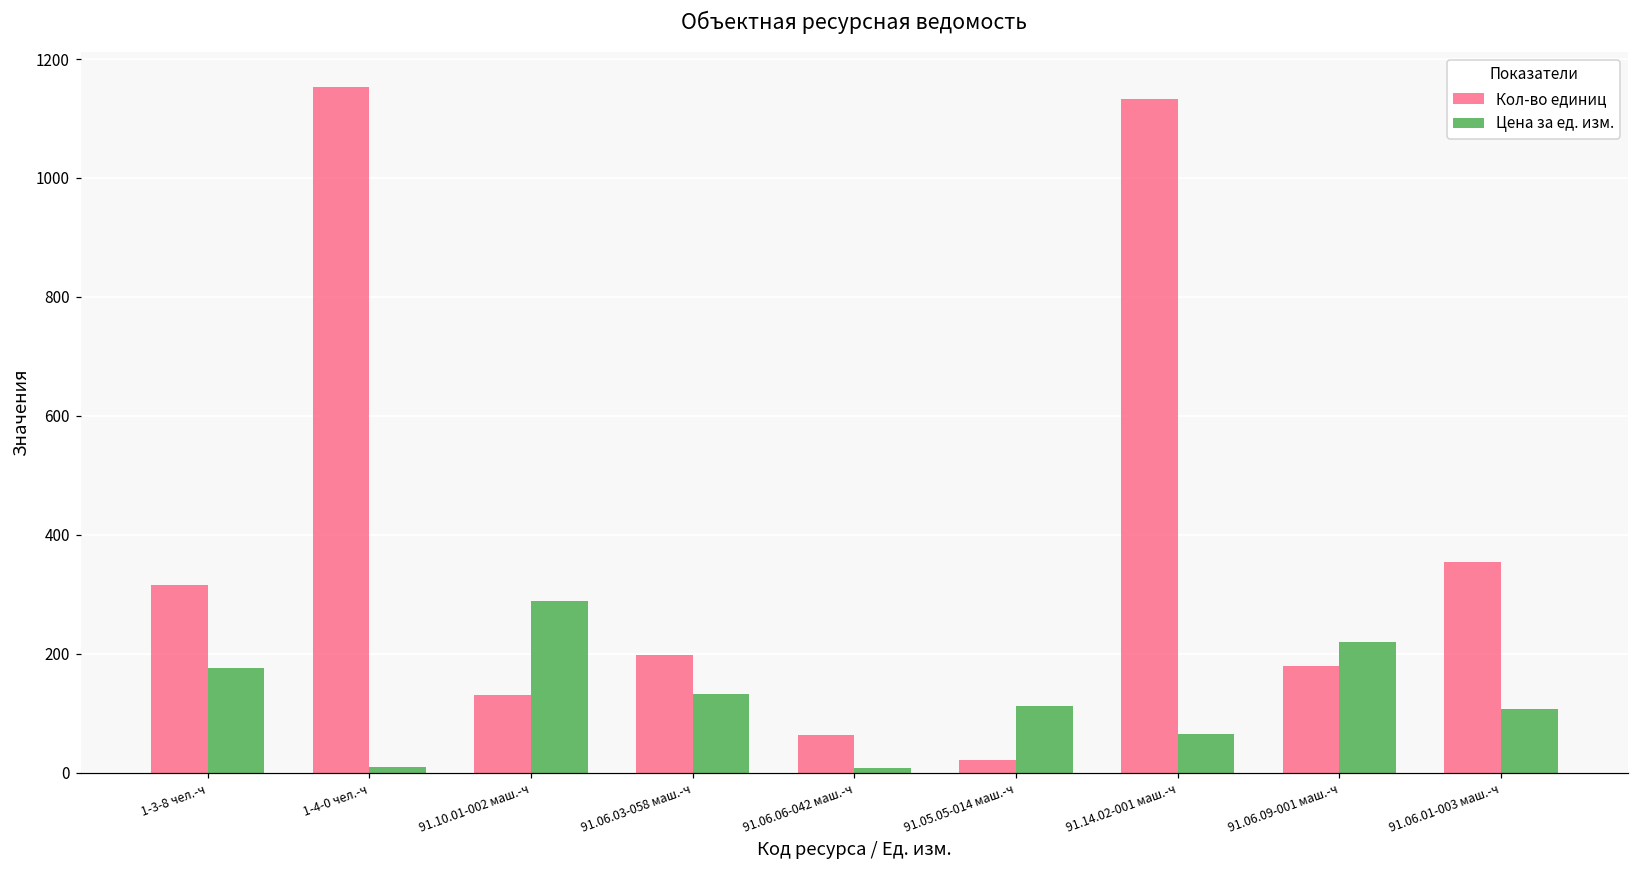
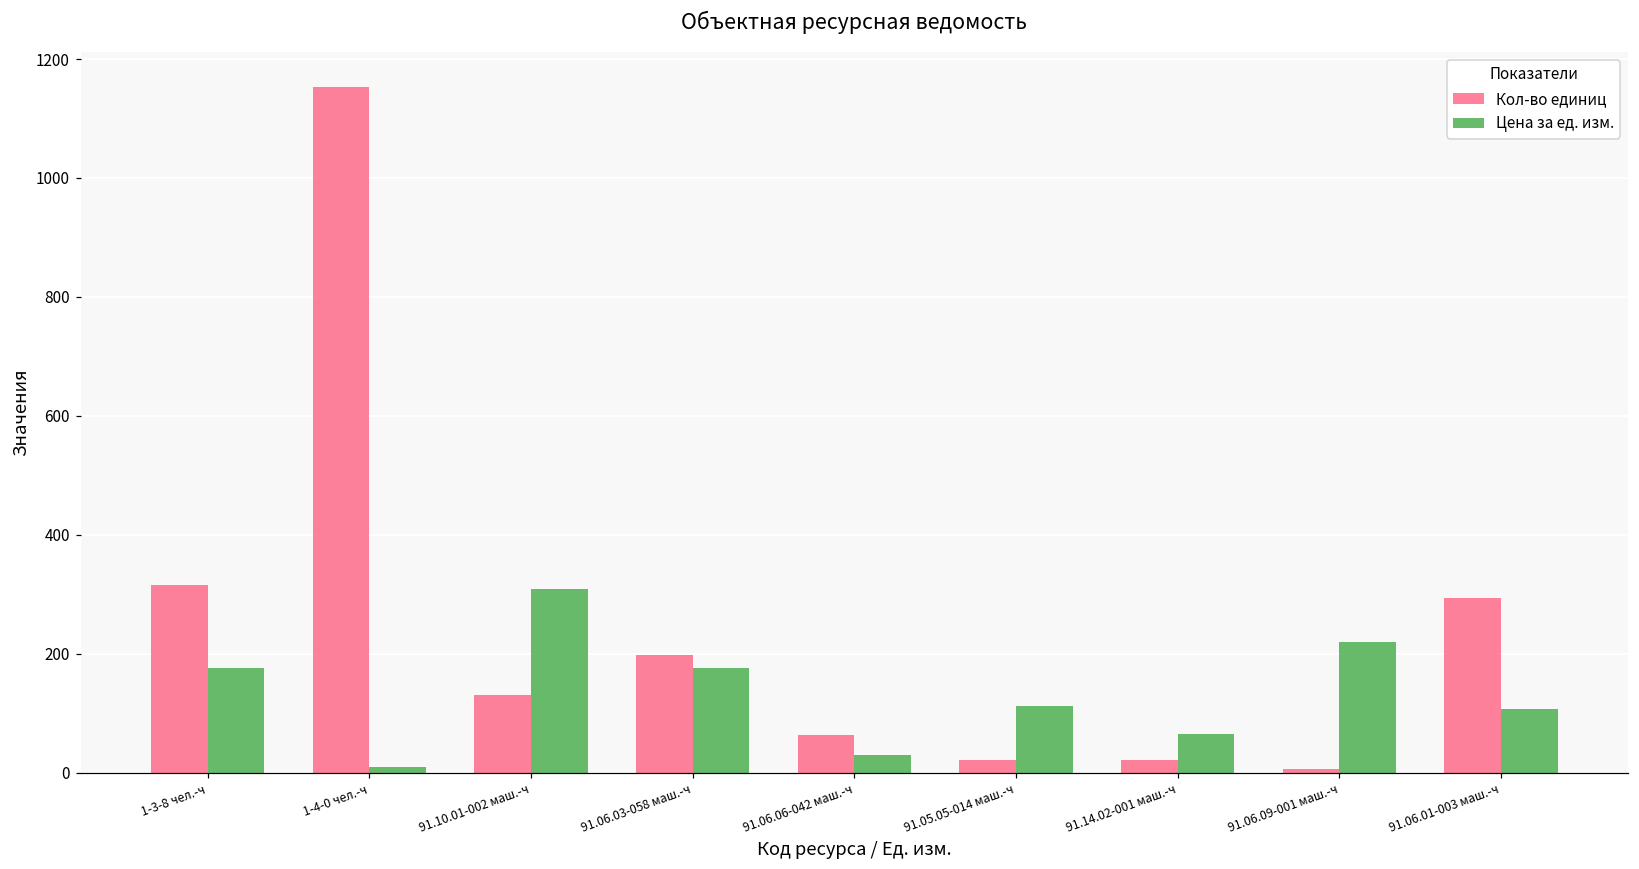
Цена за ед. изм., 91.10.01-002 маш.-ч: 290 -> 310
Цена за ед. изм., 91.06.03-058 маш.-ч: 130 -> 180
Цена за ед. изм., 91.06.06-042 маш.-ч: 10 -> 30
Кол-во единиц, 91.14.02-001 маш.-ч: 1130 -> 20
Кол-во единиц, 91.06.09-001 маш.-ч: 180 -> 10
Кол-во единиц, 91.06.01-003 маш.-ч: 350 -> 290
